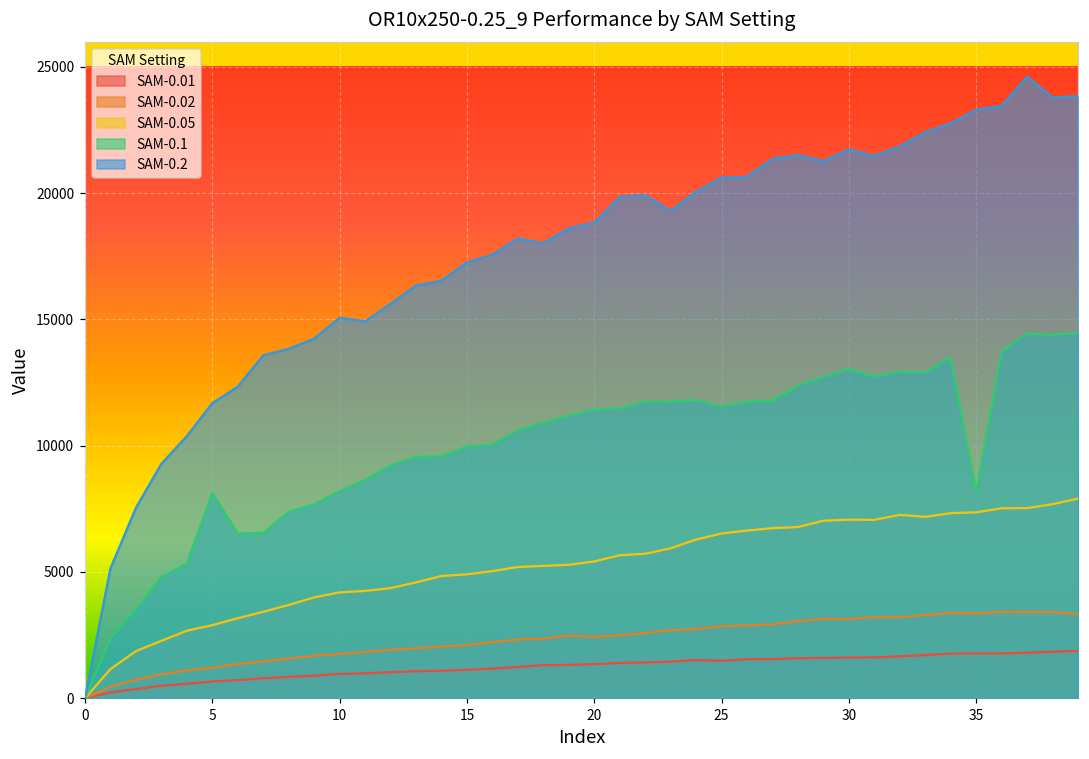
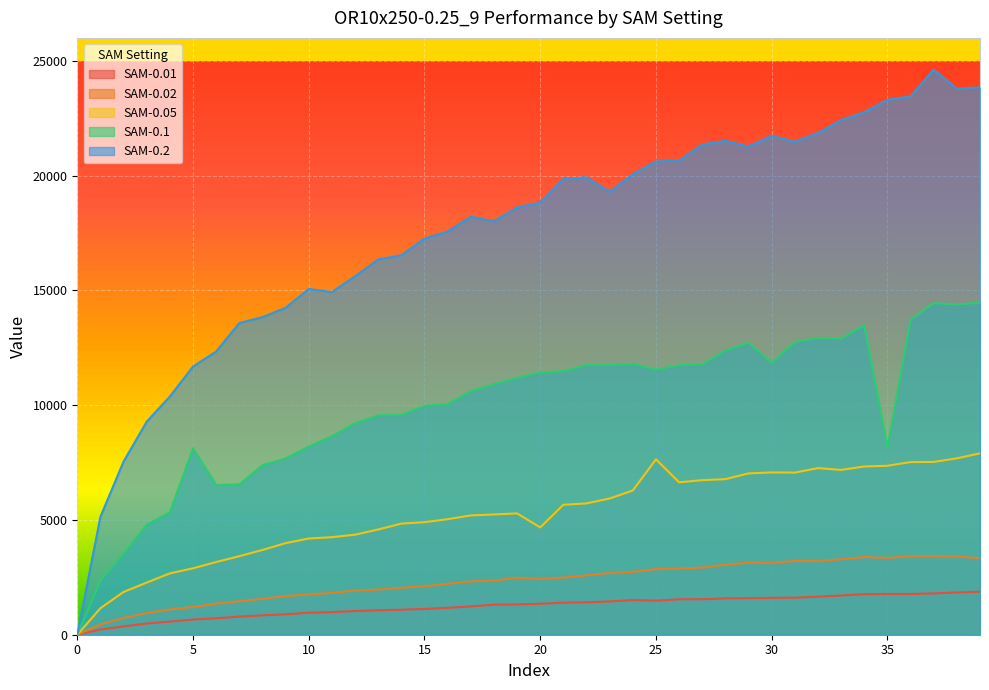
SAM-0.05, 20: 5400 -> 4700
SAM-0.05, 25: 6500 -> 7600
SAM-0.1, 30: 13000 -> 11900
